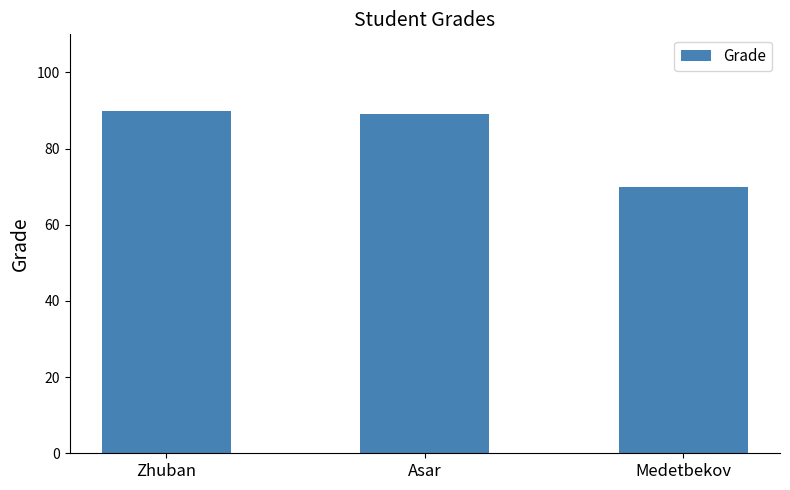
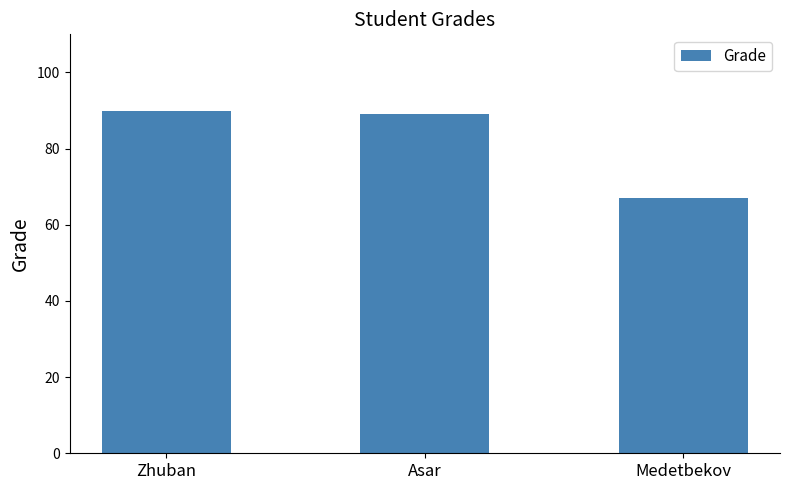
Medetbekov: 70 -> 67
